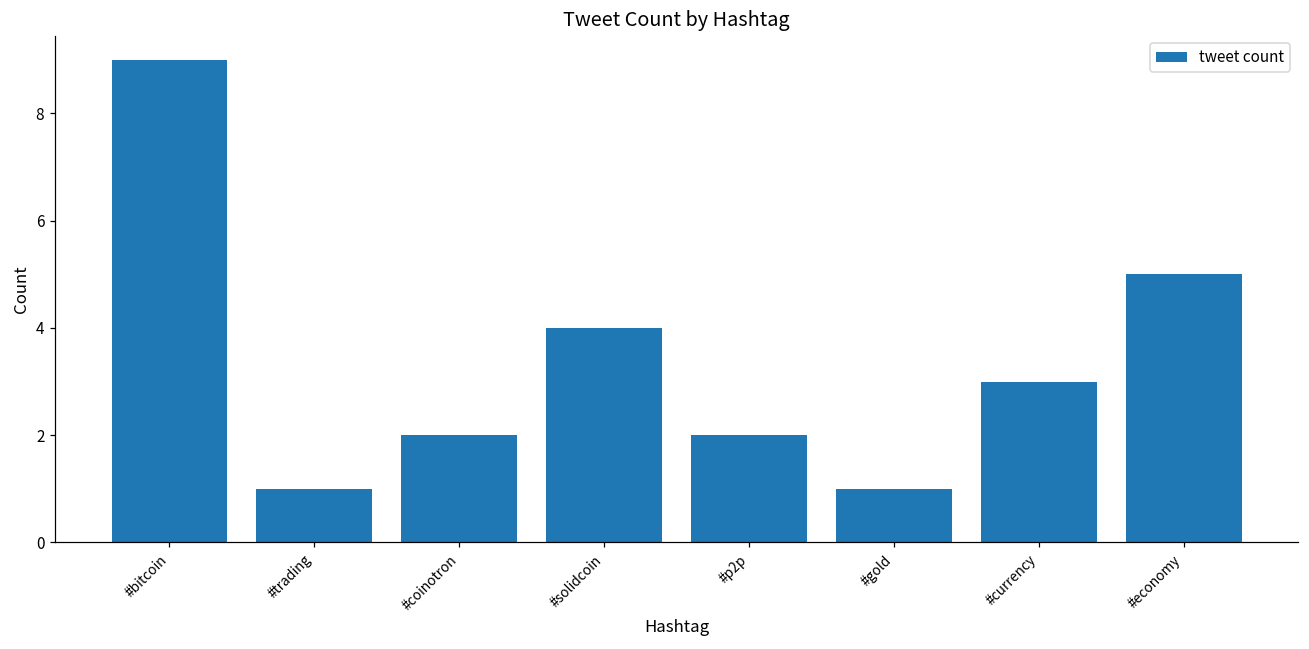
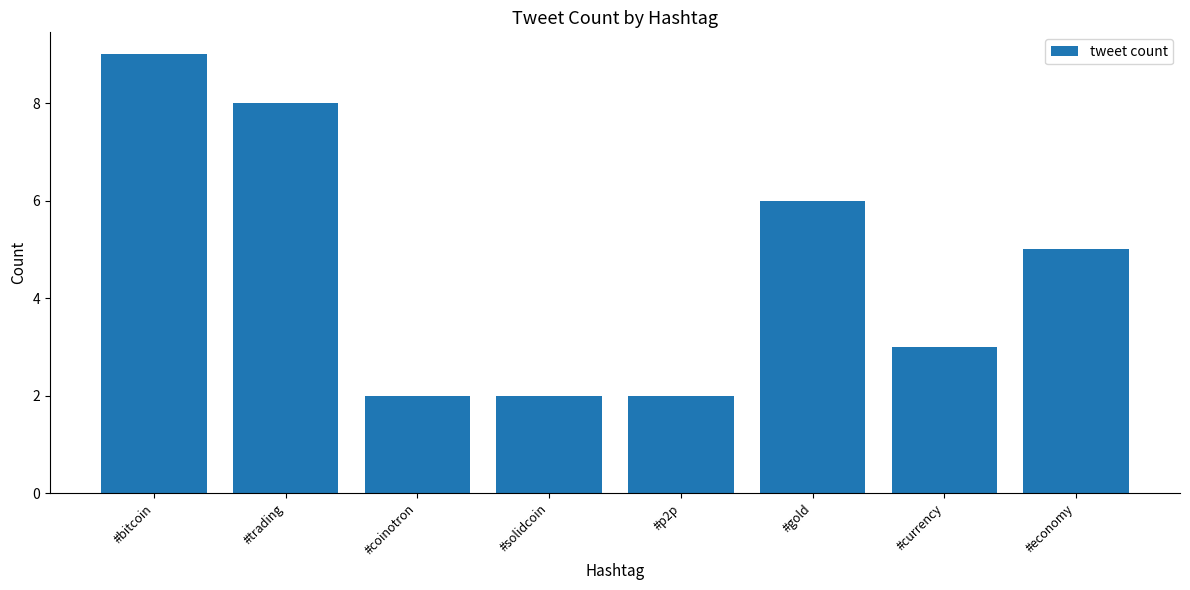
#trading: 1 -> 8
#solidcoin: 4 -> 2
#gold: 1 -> 6
